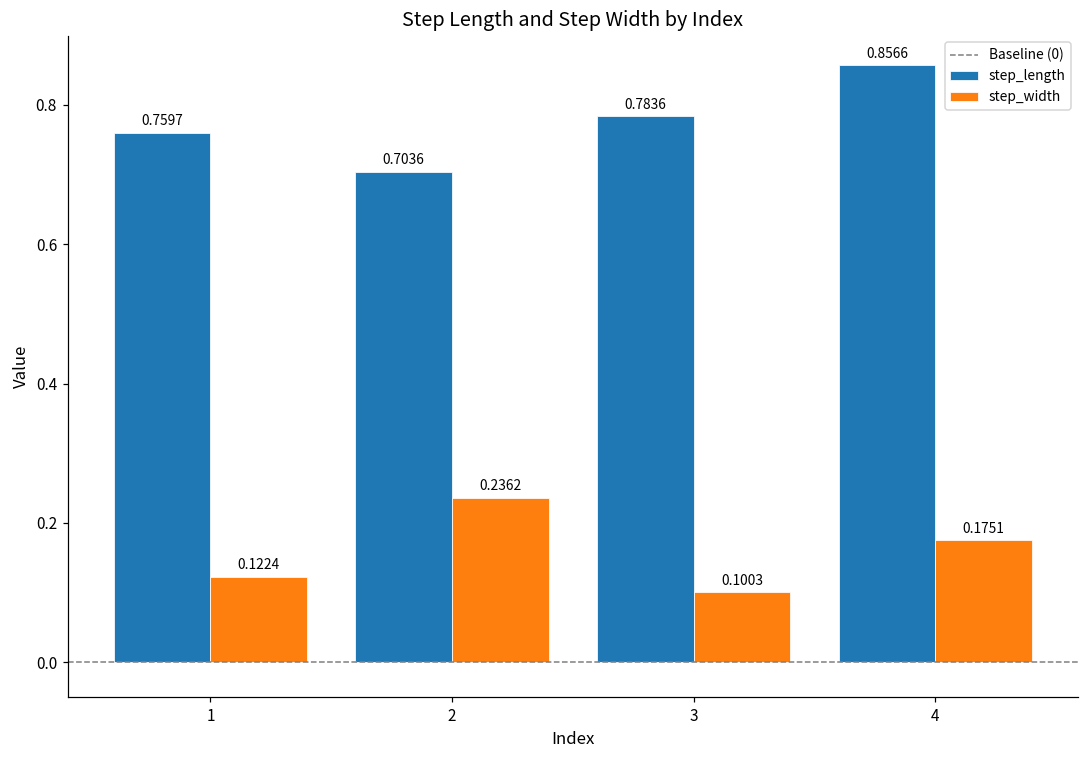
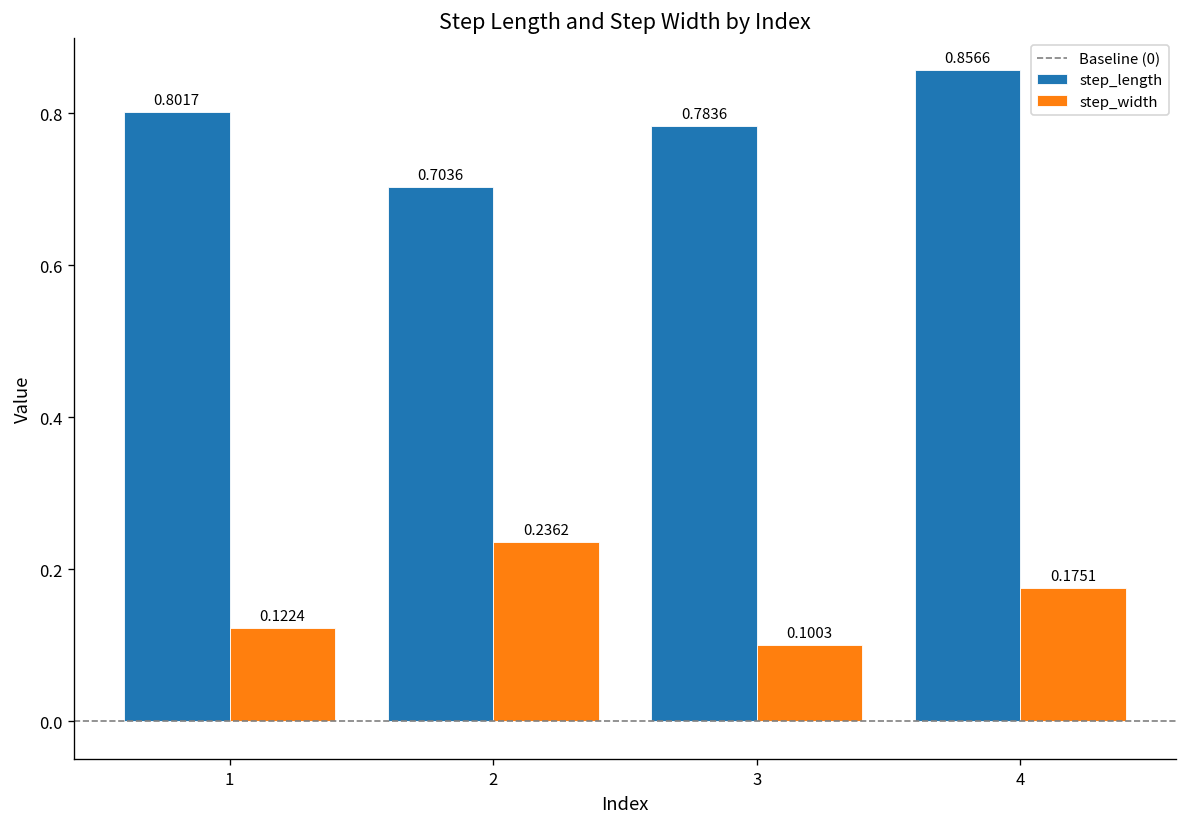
step_length, 1: 0.7597 -> 0.8017
